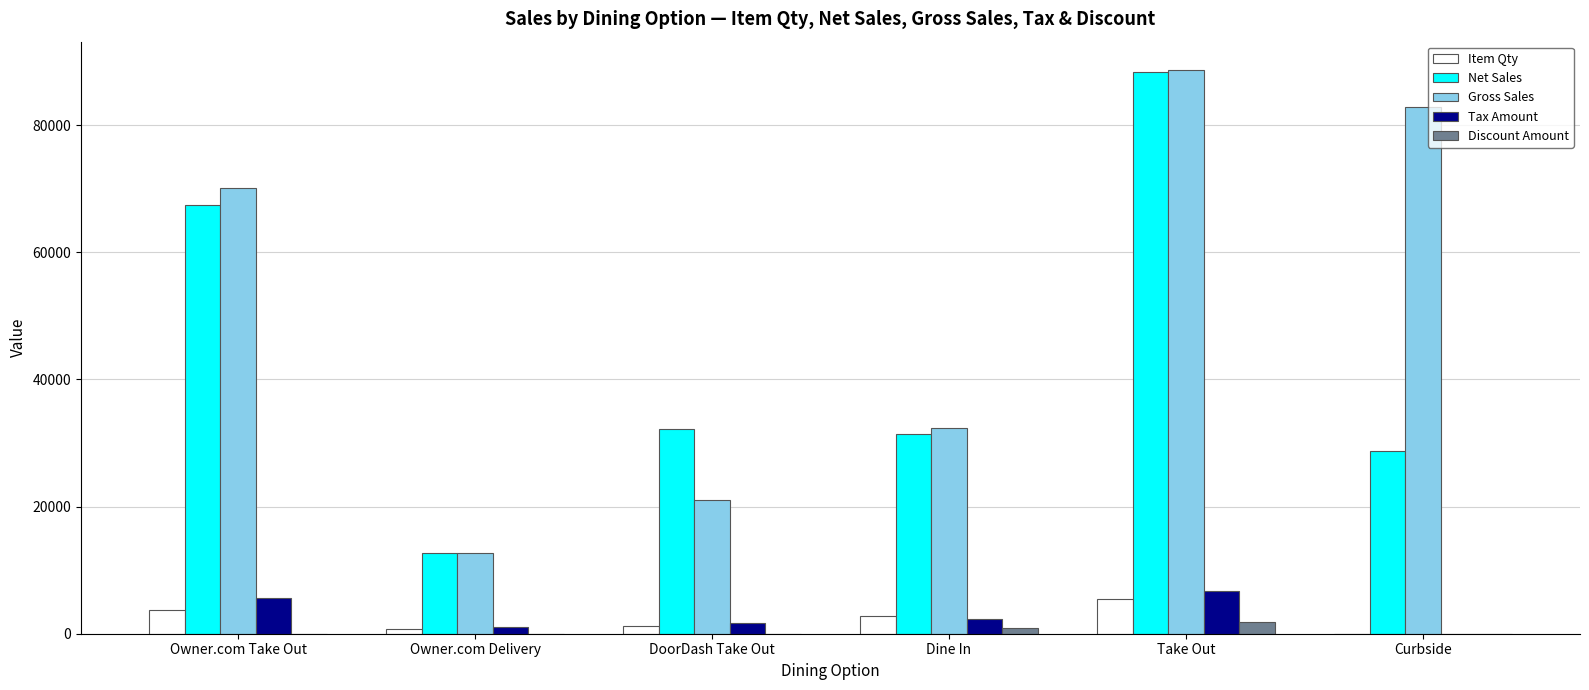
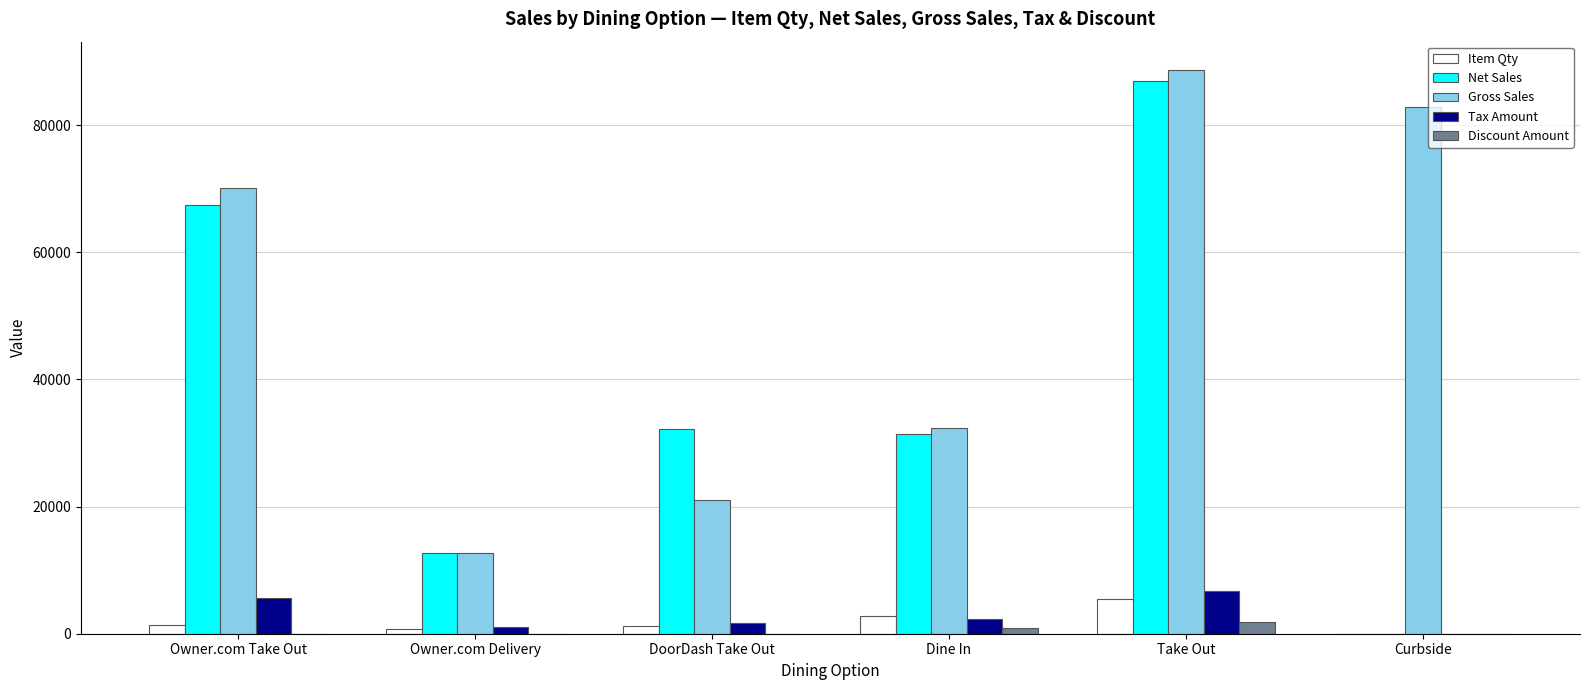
Item Qty, Owner.com Take Out: 4000 -> 1000
Net Sales, Take Out: 88000 -> 87000
Net Sales, Curbside: 29000 -> 0
